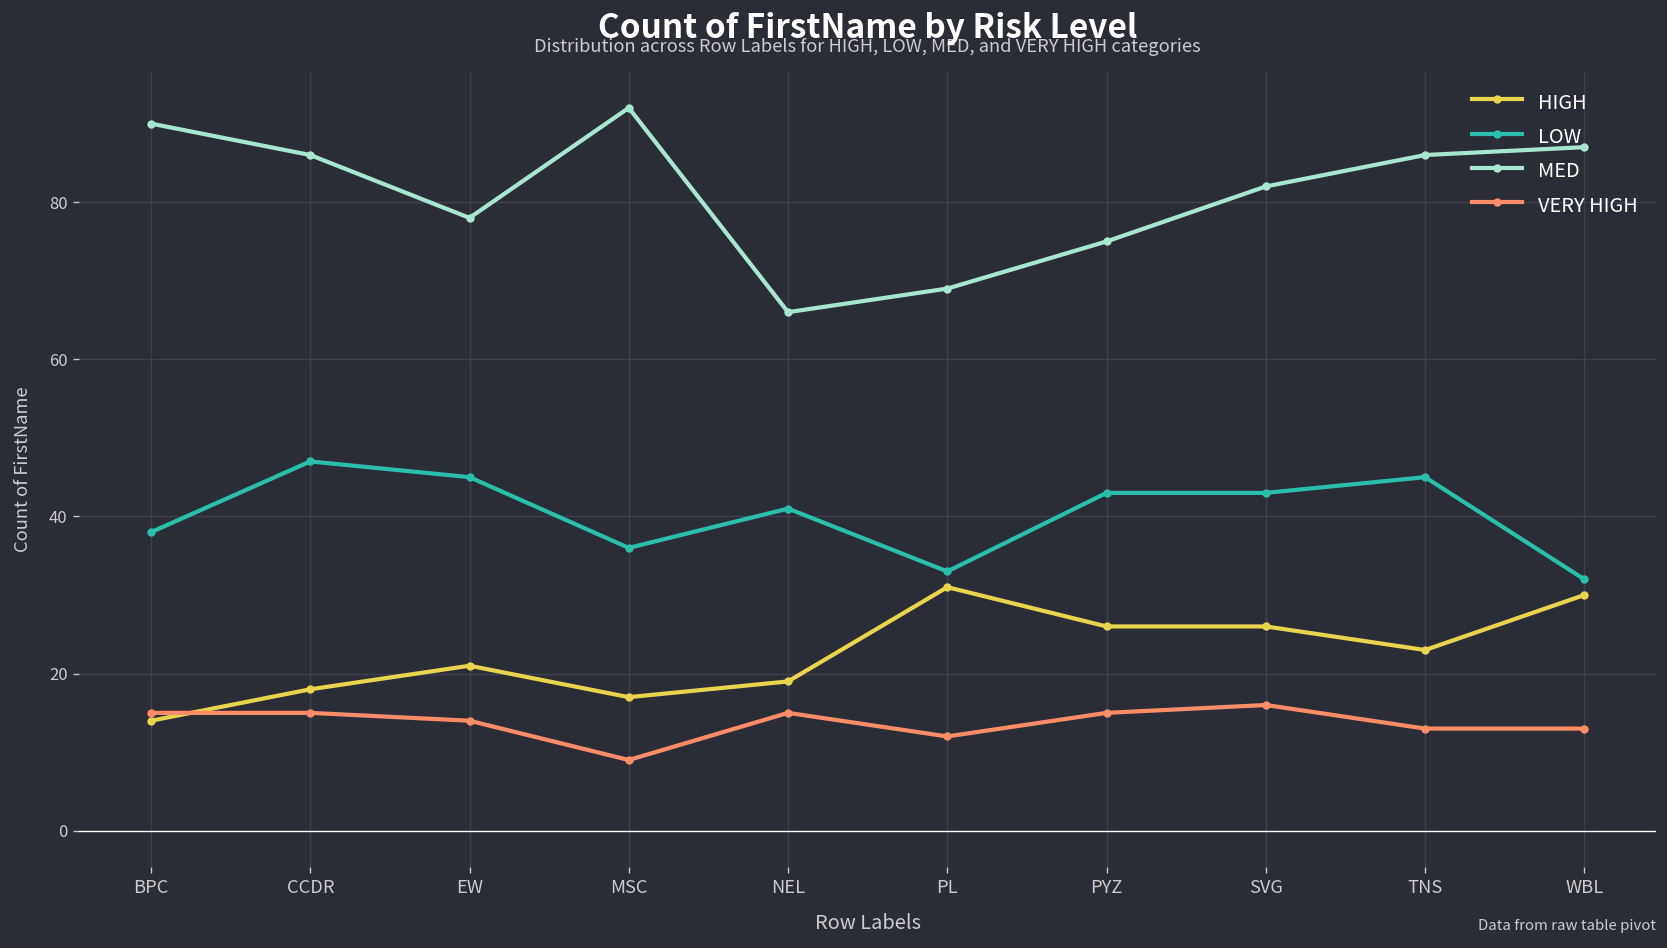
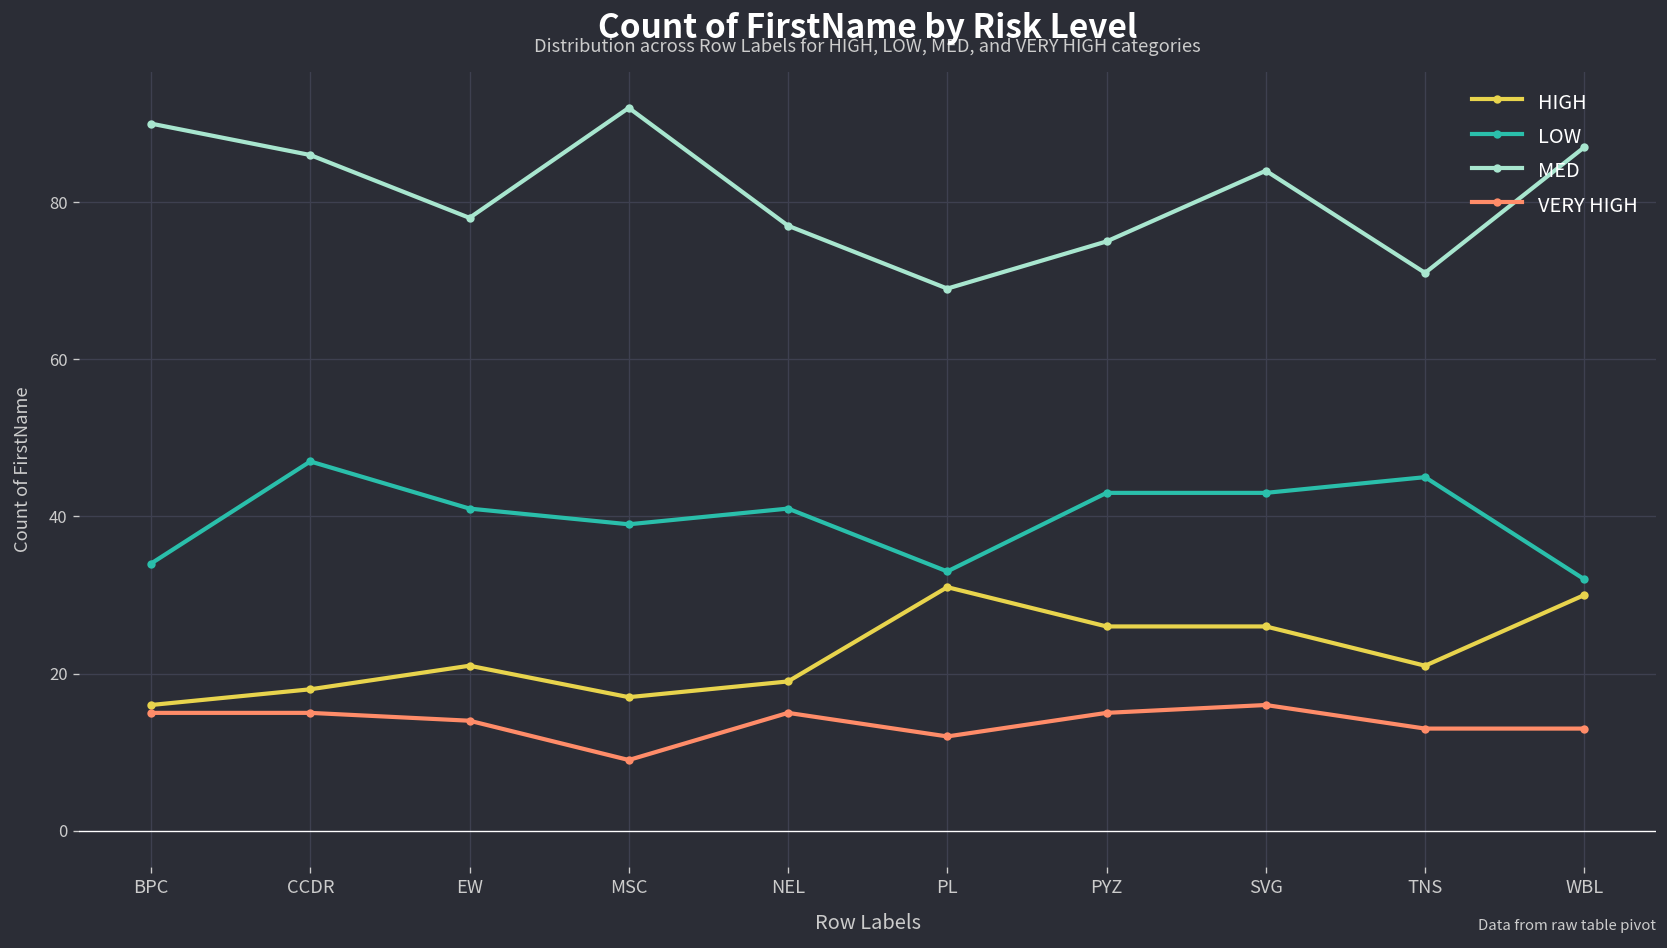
HIGH, BPC: 14 -> 16
LOW, BPC: 38 -> 34
LOW, EW: 45 -> 41
LOW, MSC: 36 -> 39
MED, NEL: 66 -> 77
MED, SVG: 82 -> 84
HIGH, TNS: 23 -> 21
MED, TNS: 86 -> 71
